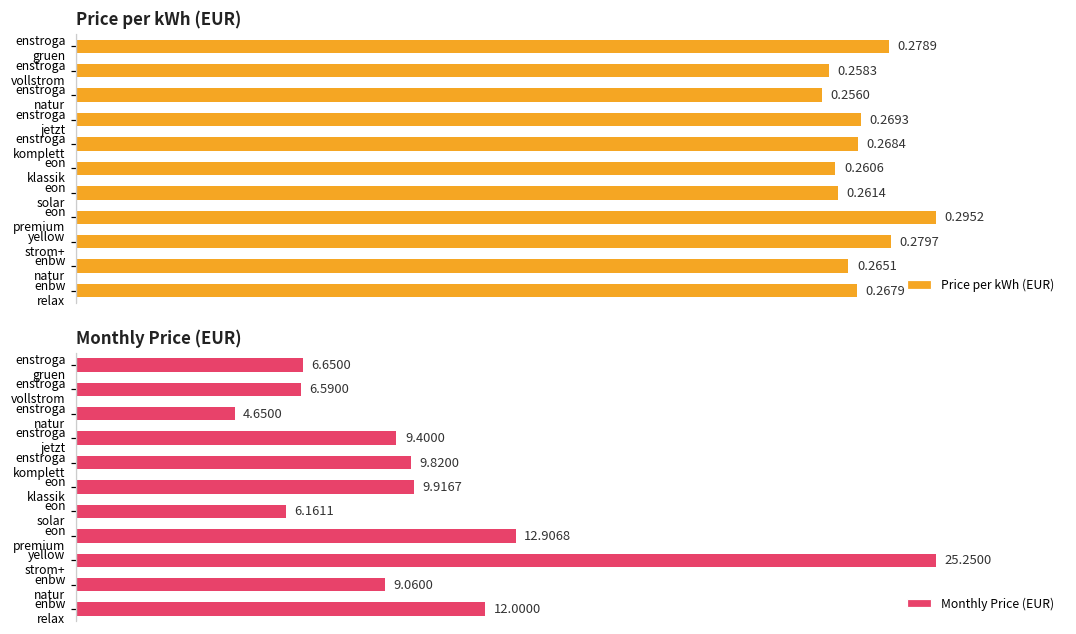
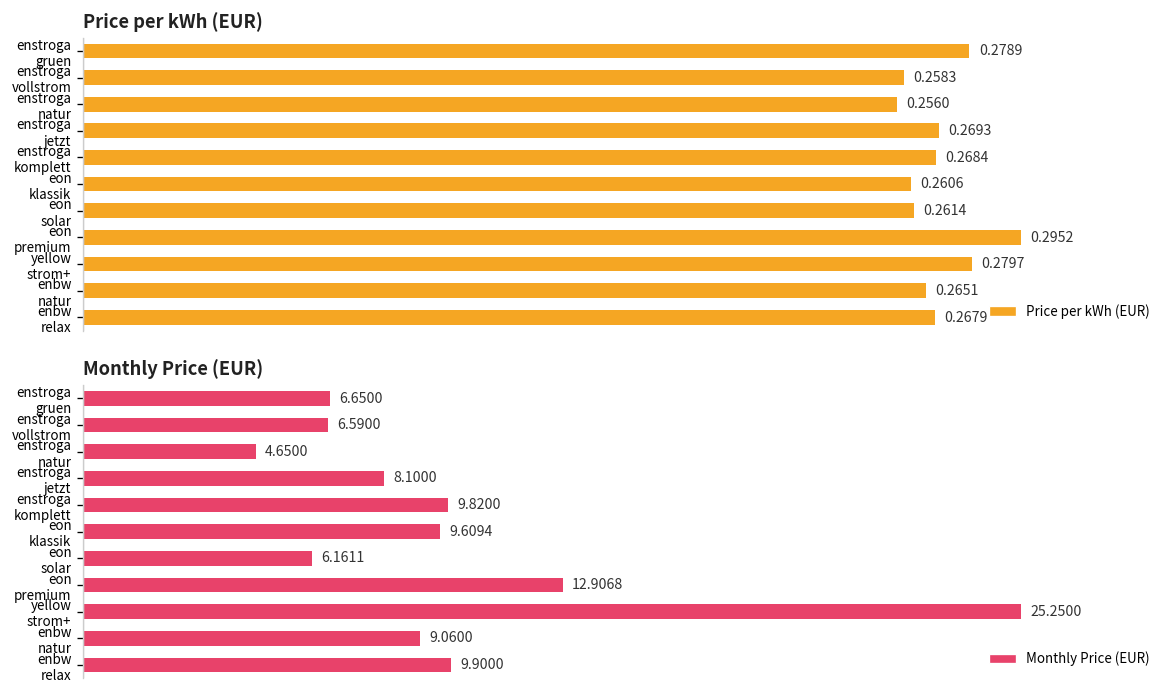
Monthly Price (EUR), enstroga jetzt: 9.4000 -> 8.1000
Monthly Price (EUR), eon klassik: 9.9167 -> 9.6094
Monthly Price (EUR), enbw relax: 12.0000 -> 9.9000
